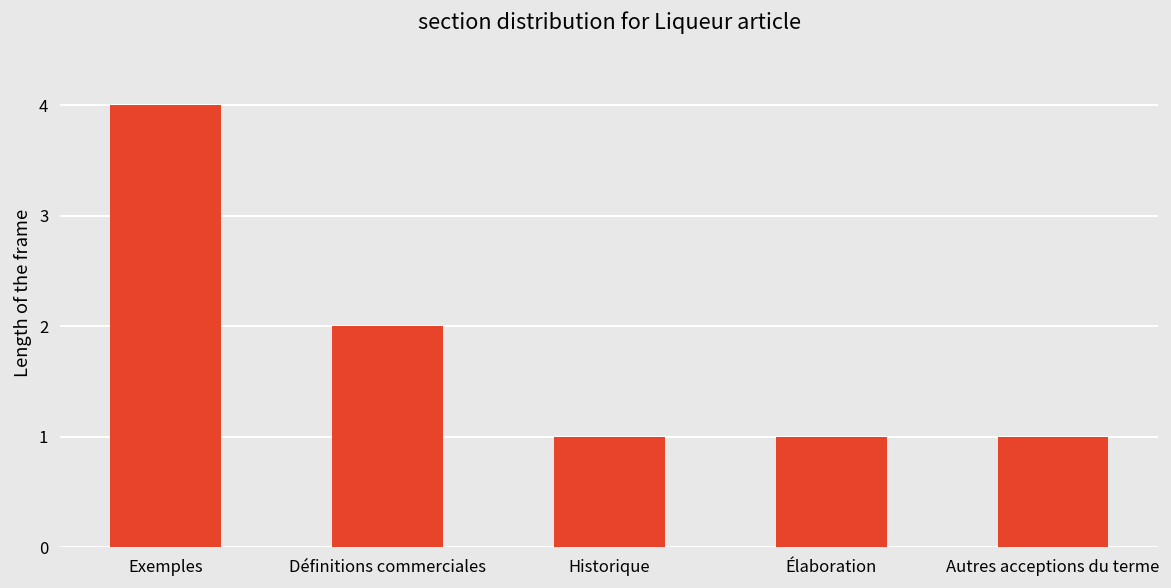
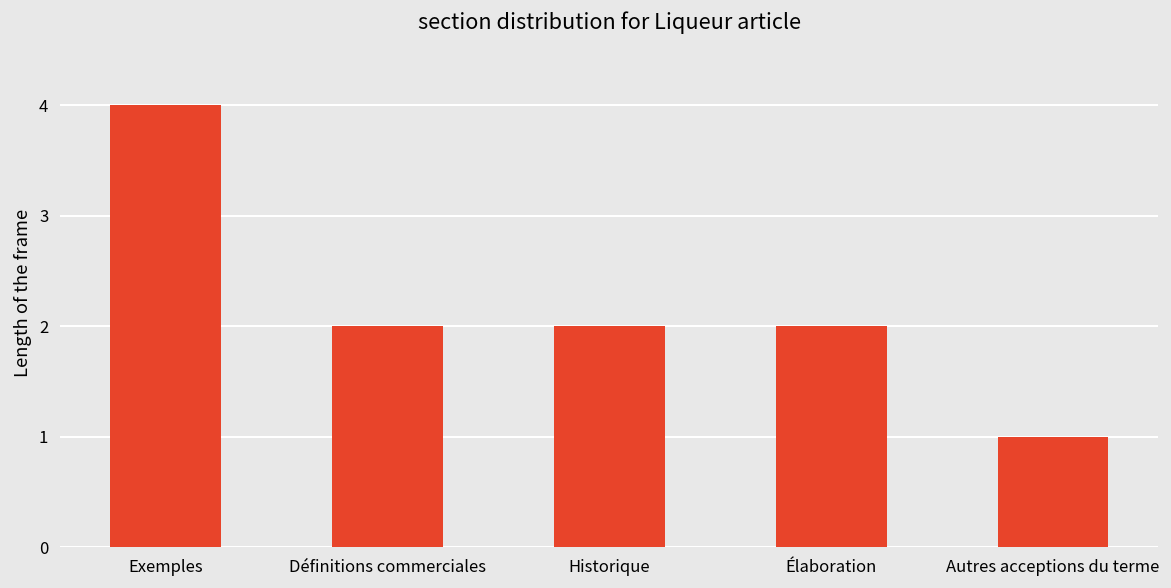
Historique: 1 -> 2
Élaboration: 1 -> 2
